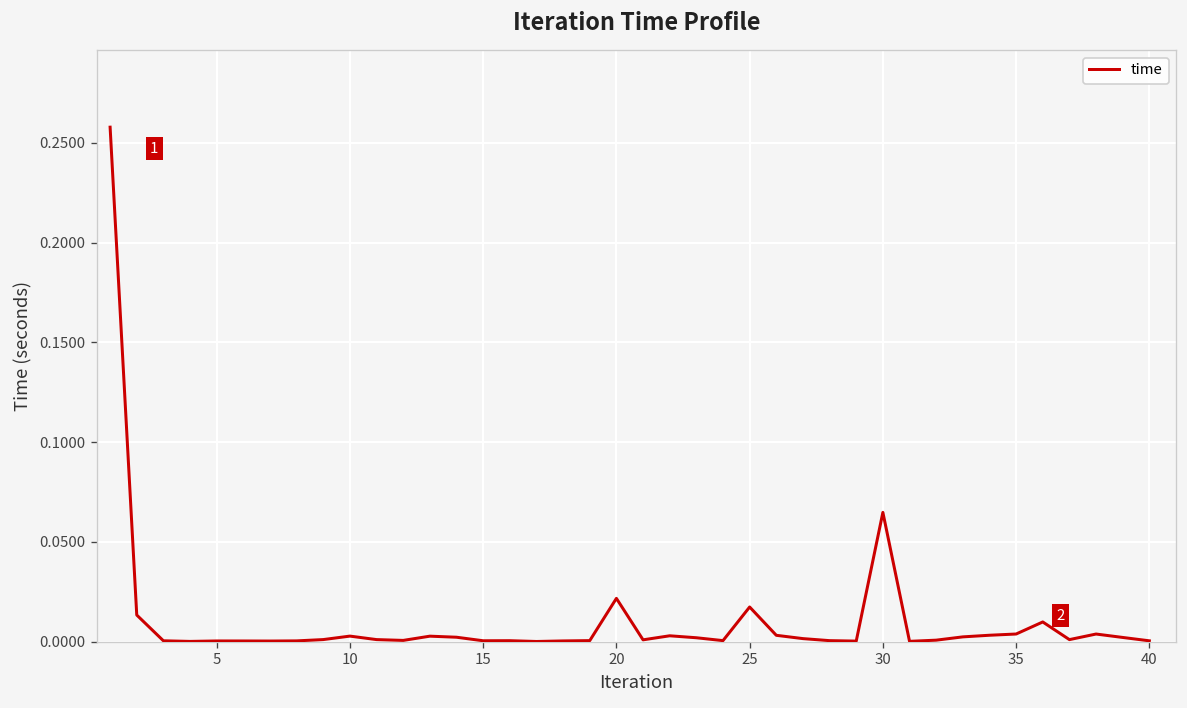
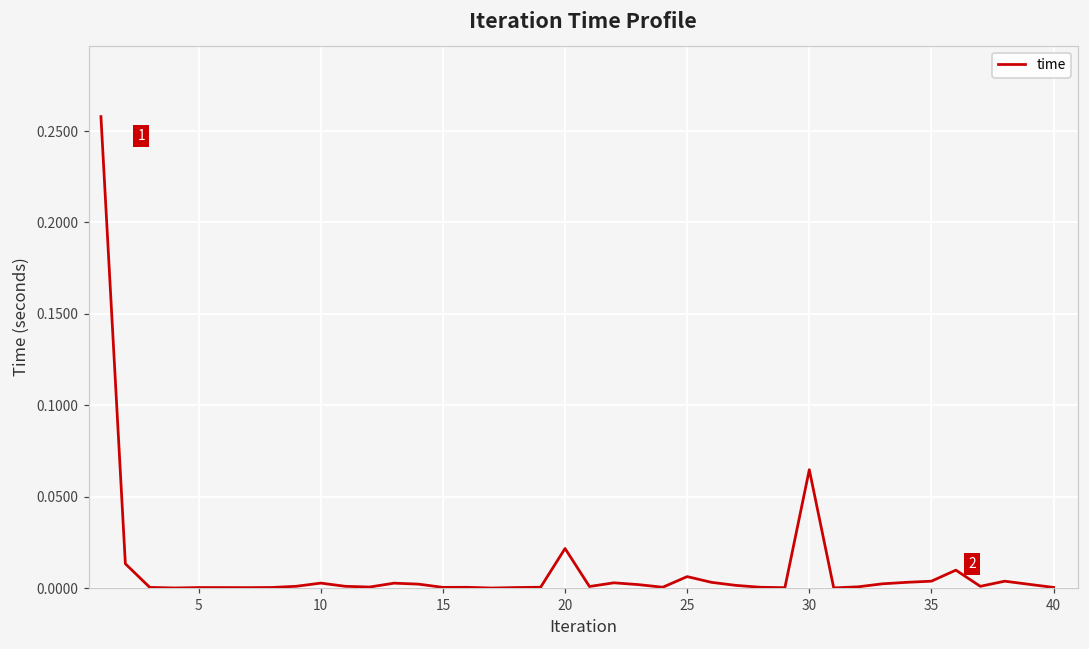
25: 0.017 -> 0.006
